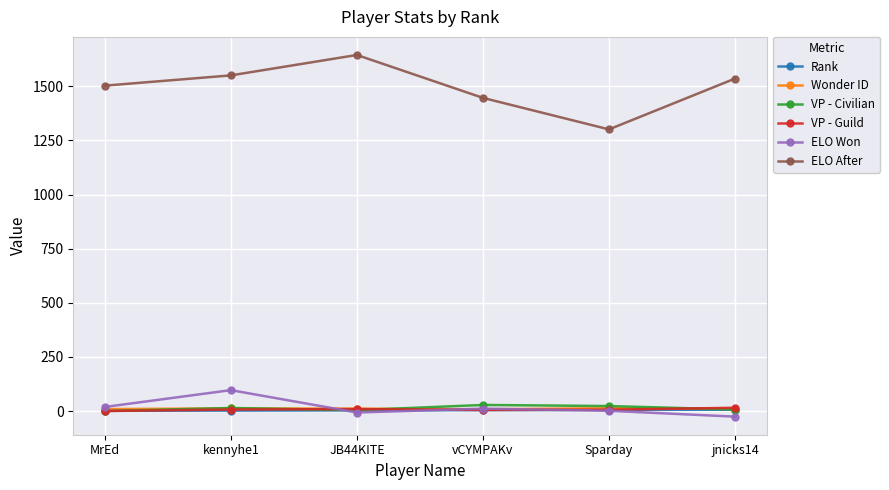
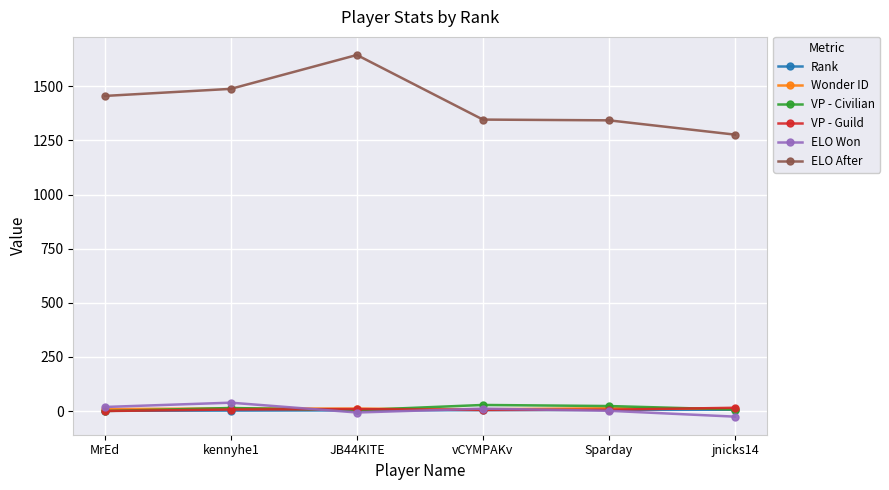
ELO After, MrEd: 1500 -> 1460
ELO Won, kennyhe1: 100 -> 40
ELO After, kennyhe1: 1550 -> 1490
ELO After, vCYMPAKv: 1450 -> 1350
ELO After, Sparday: 1300 -> 1340
ELO After, jnicks14: 1540 -> 1280
